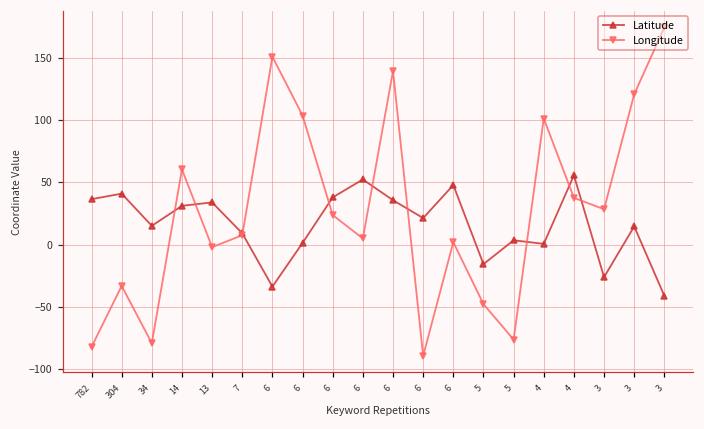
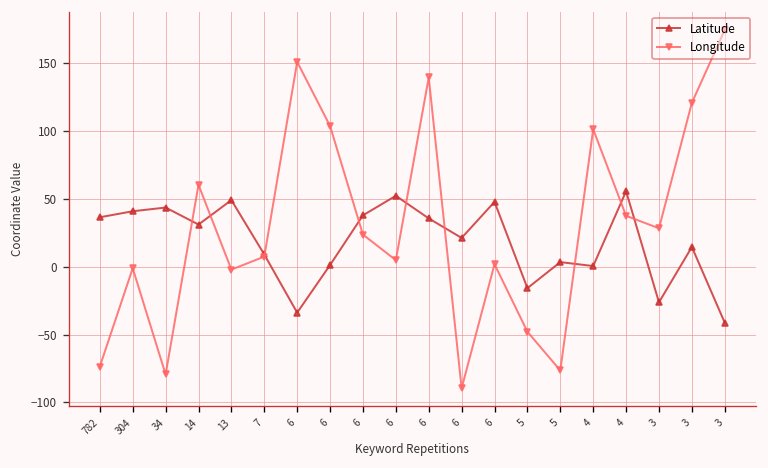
Longitude, 782: -83 -> -74
Longitude, 304: -33 -> -1
Latitude, 34: 15 -> 44
Latitude, 13: 34 -> 49
